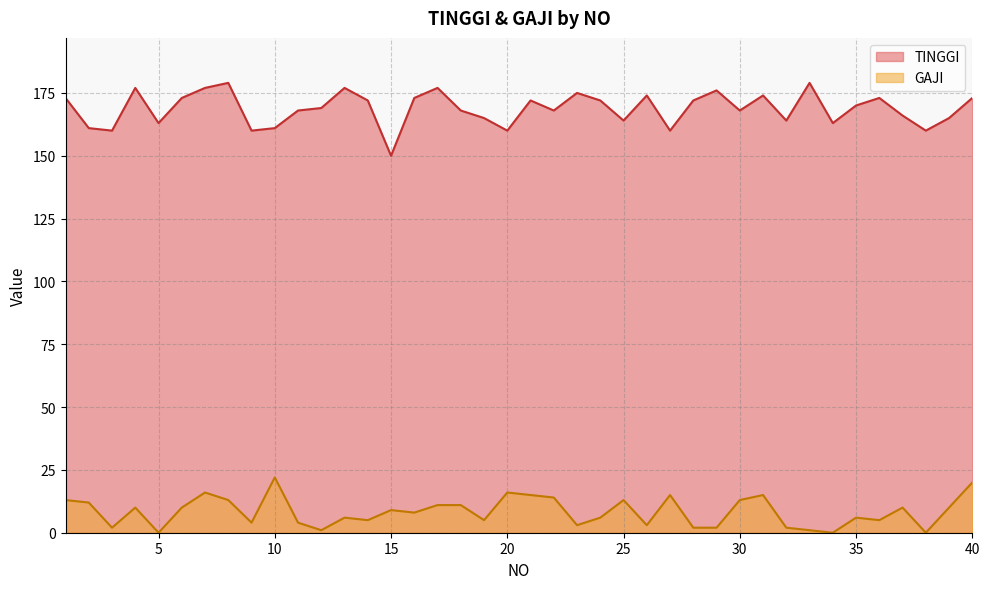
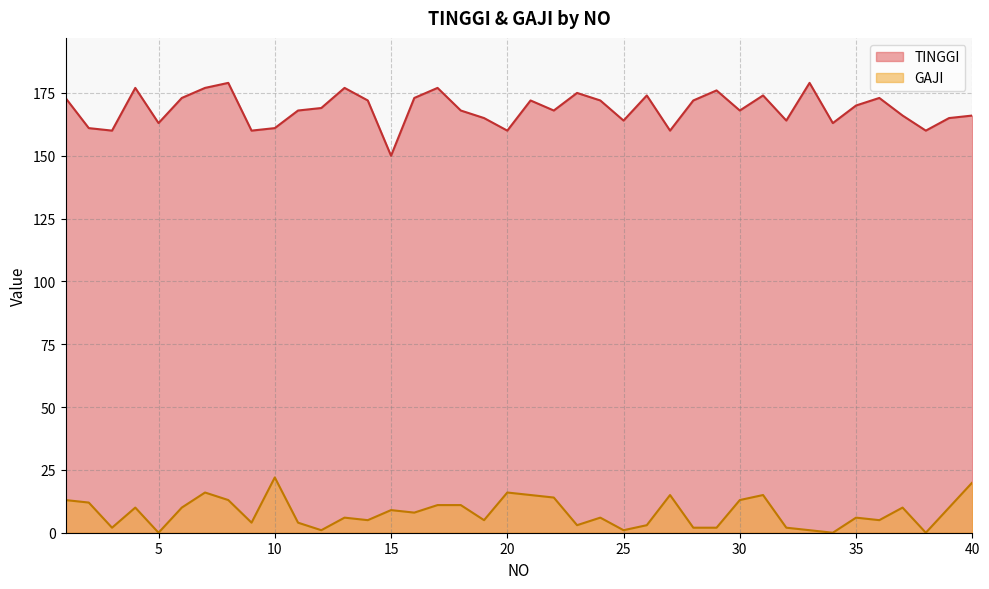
GAJI, 25: 13 -> 1
TINGGI, 40: 173 -> 166
